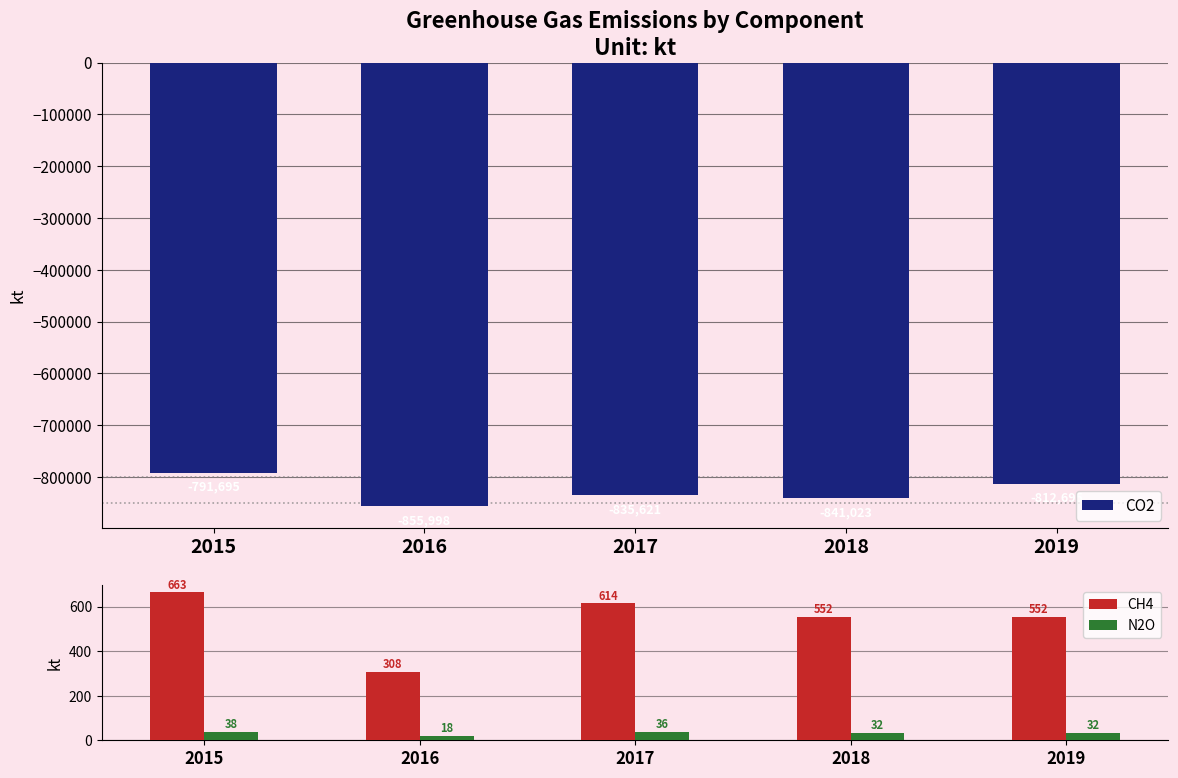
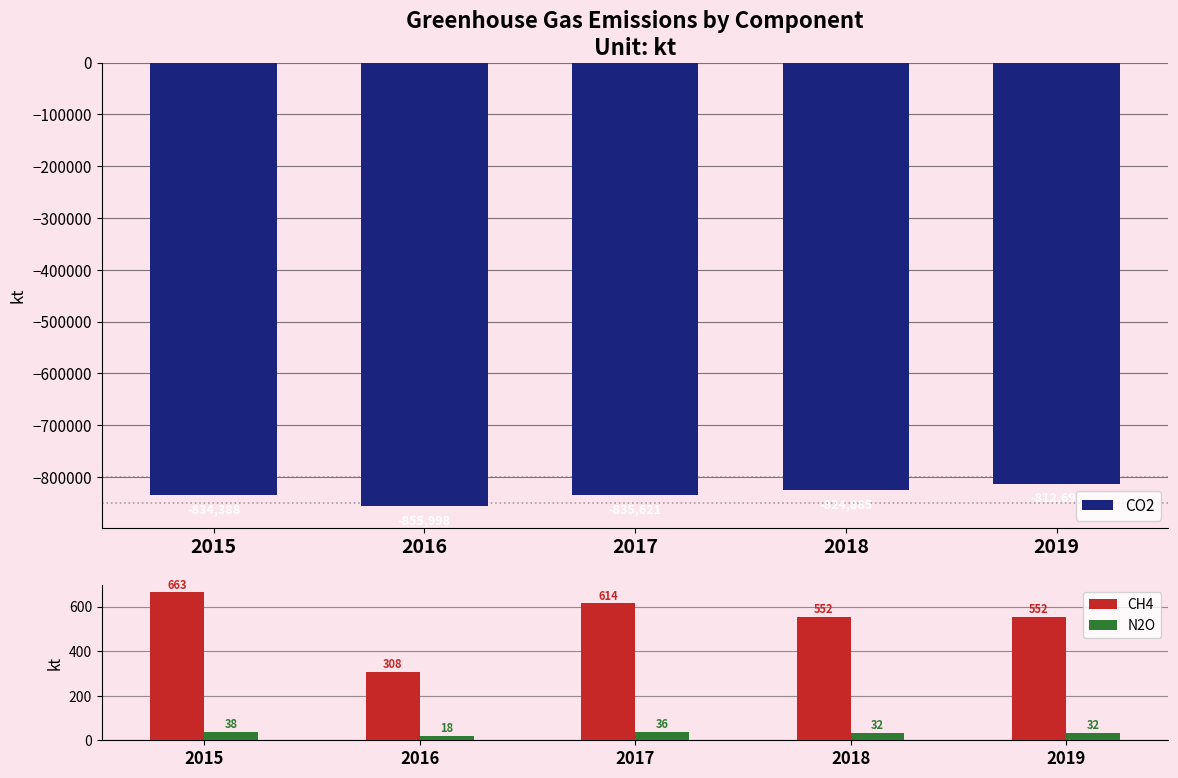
Greenhouse Gas Emissions by Component Unit: kt, 2015: -790000 -> -830000
Greenhouse Gas Emissions by Component Unit: kt, 2018: -840000 -> -820000
